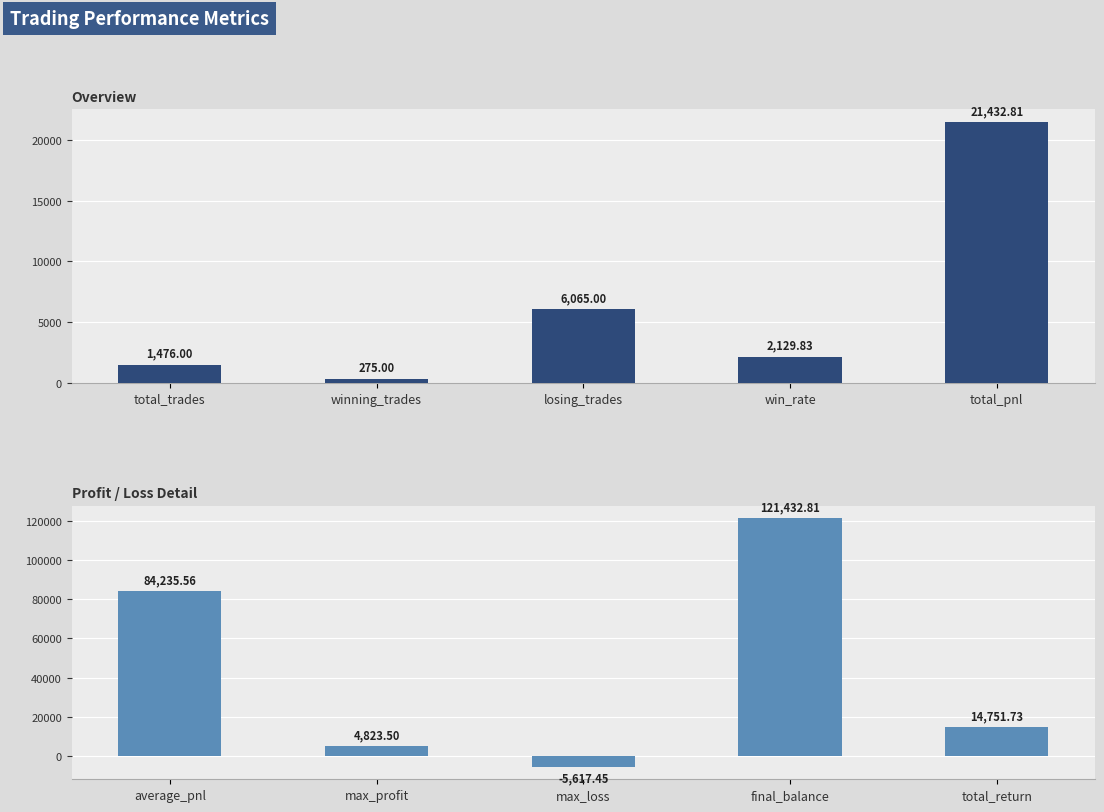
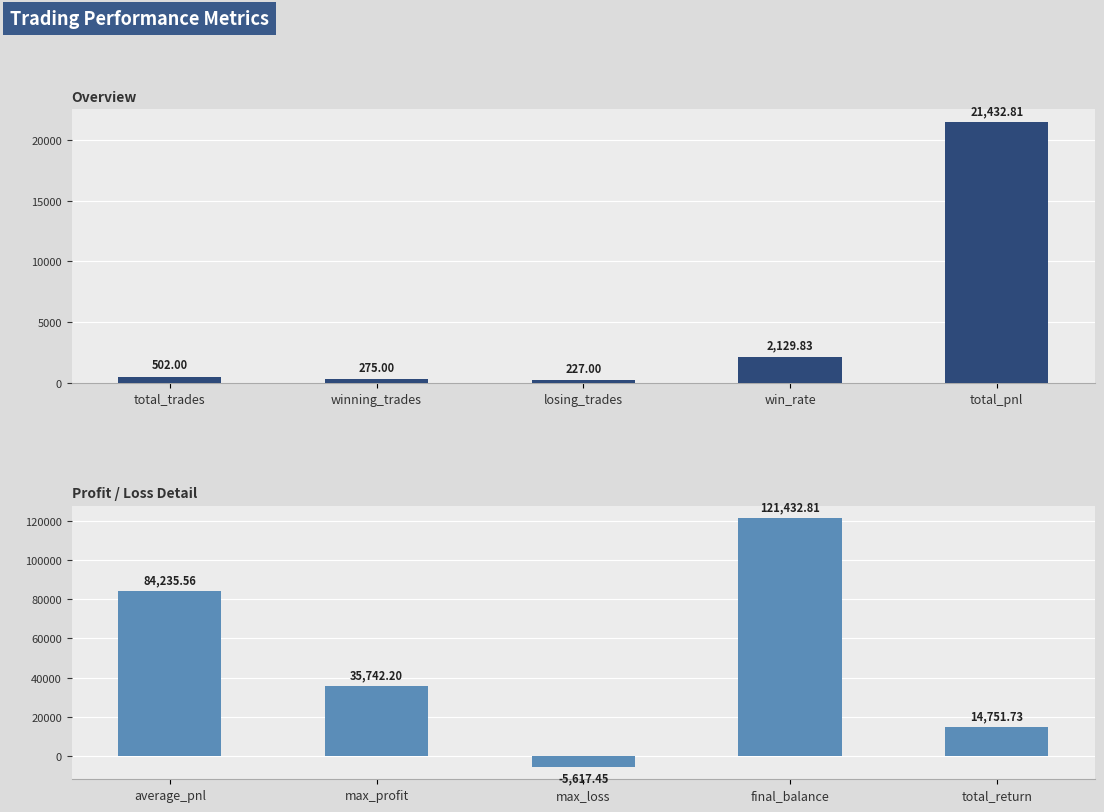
Overview, total_trades: 1,476.00 -> 502.00
Overview, losing_trades: 6,065.00 -> 227.00
Profit / Loss Detail, max_profit: 4,823.50 -> 35,742.20
